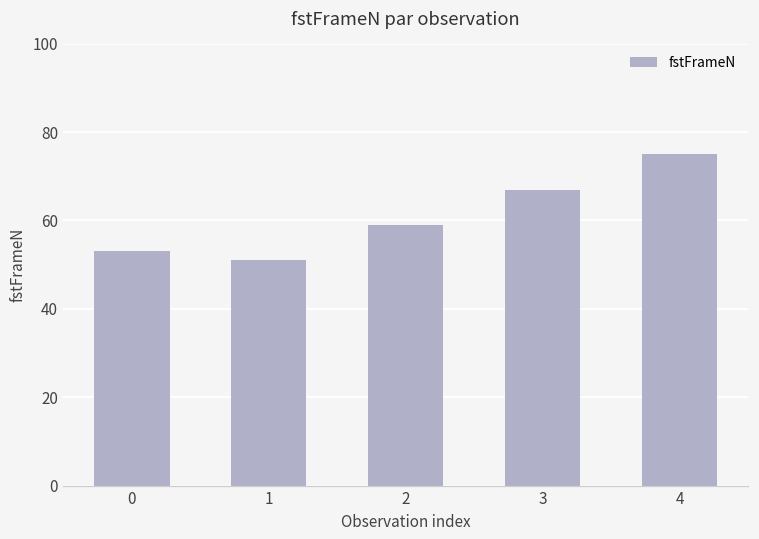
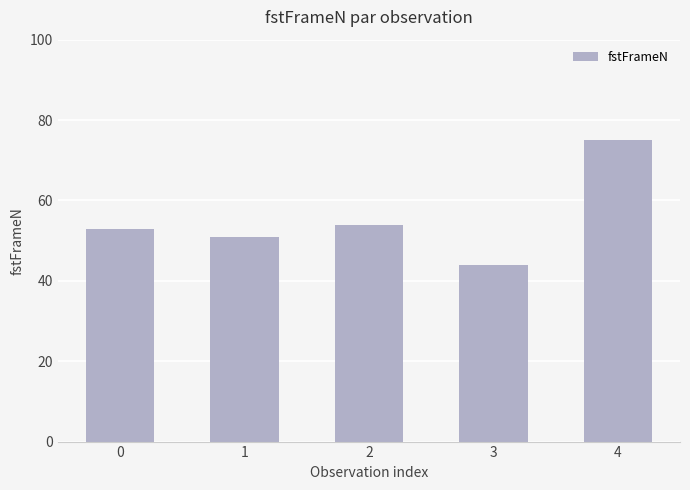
2: 59 -> 54
3: 67 -> 44
